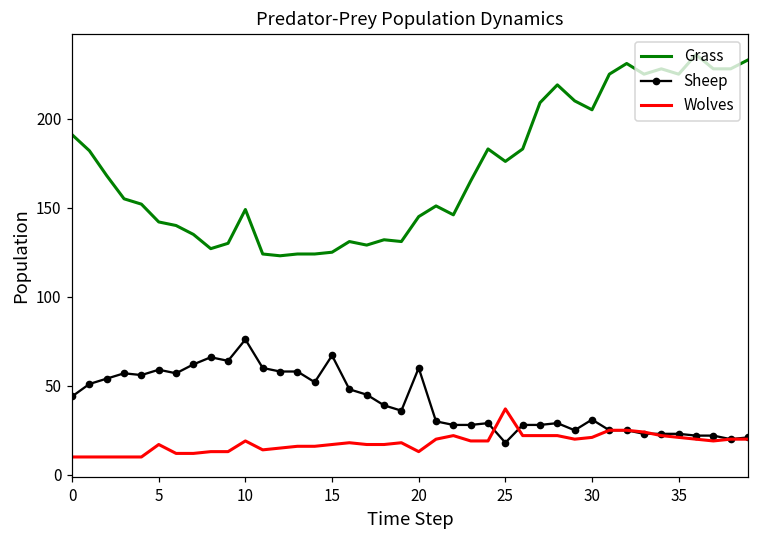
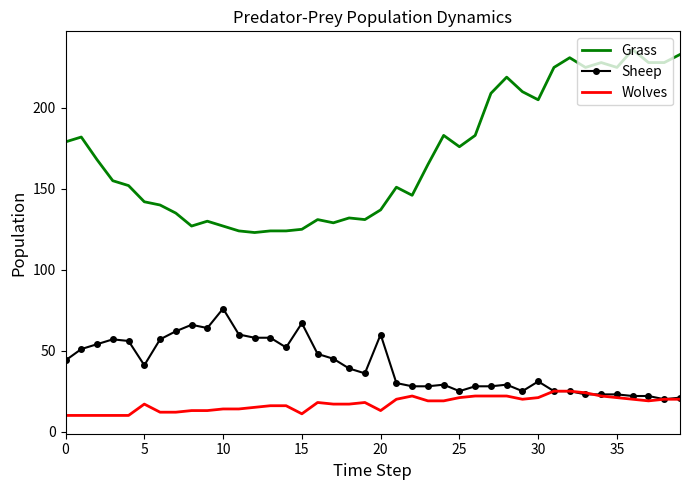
Grass, 0: 191 -> 179
Sheep, 5: 59 -> 41
Grass, 10: 149 -> 127
Wolves, 10: 19 -> 14
Wolves, 15: 17 -> 11
Grass, 20: 145 -> 137
Sheep, 25: 18 -> 25
Wolves, 25: 37 -> 21
